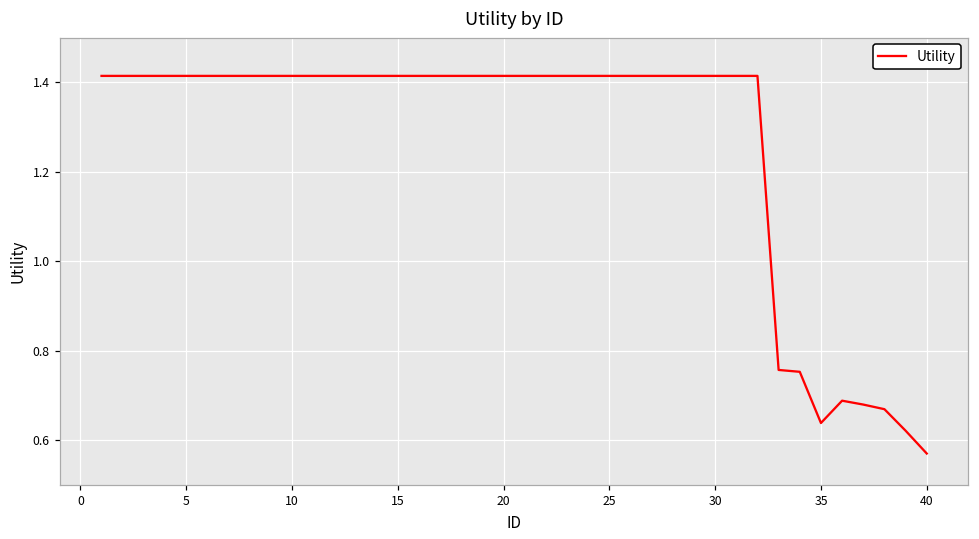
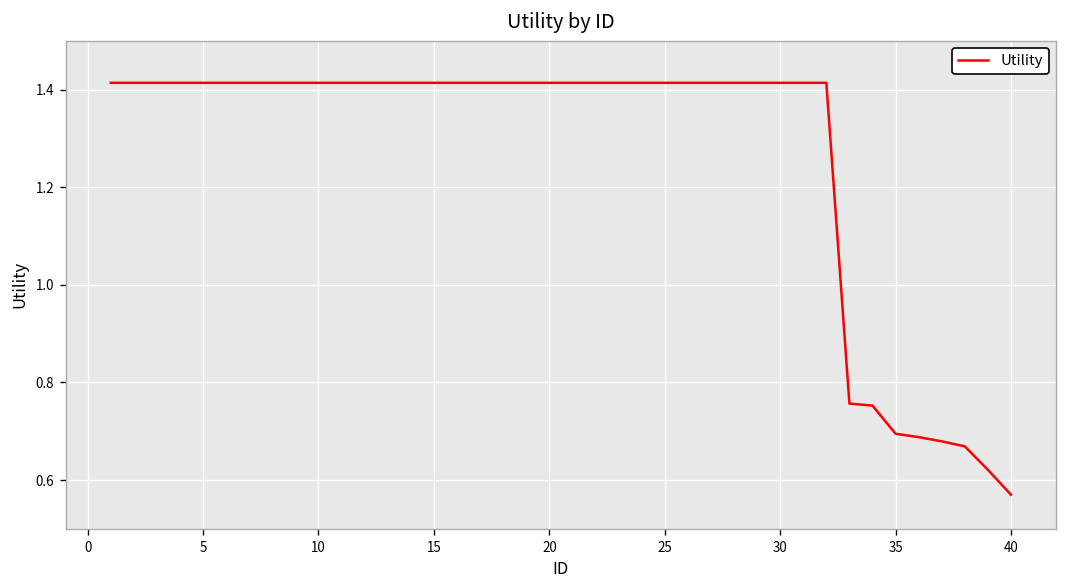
35: 0.64 -> 0.69
